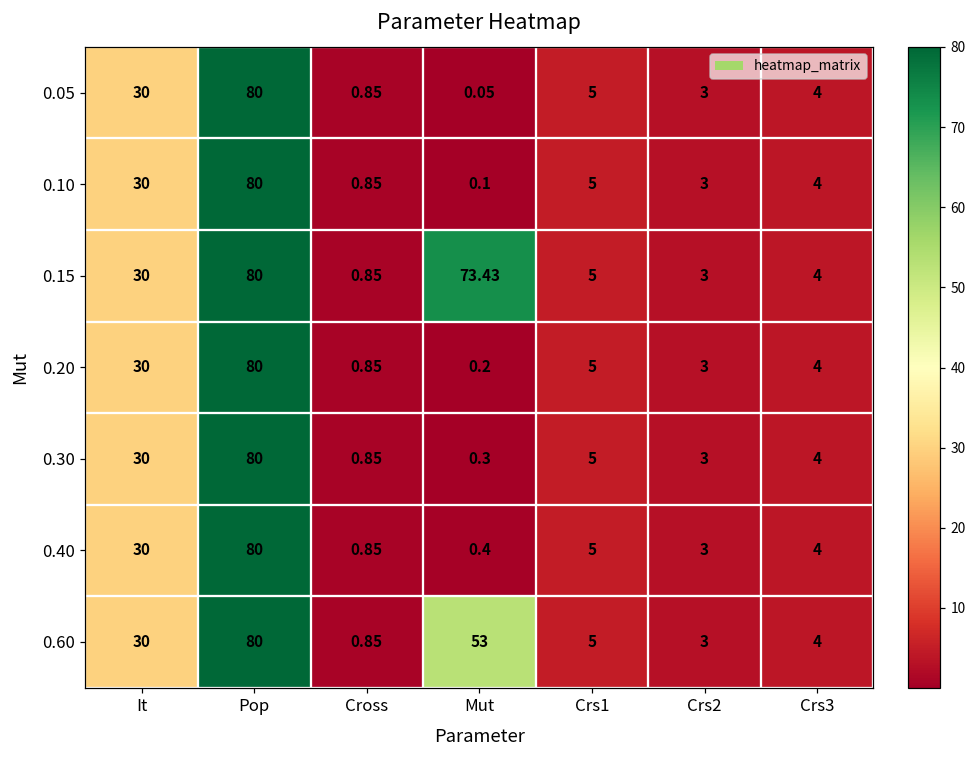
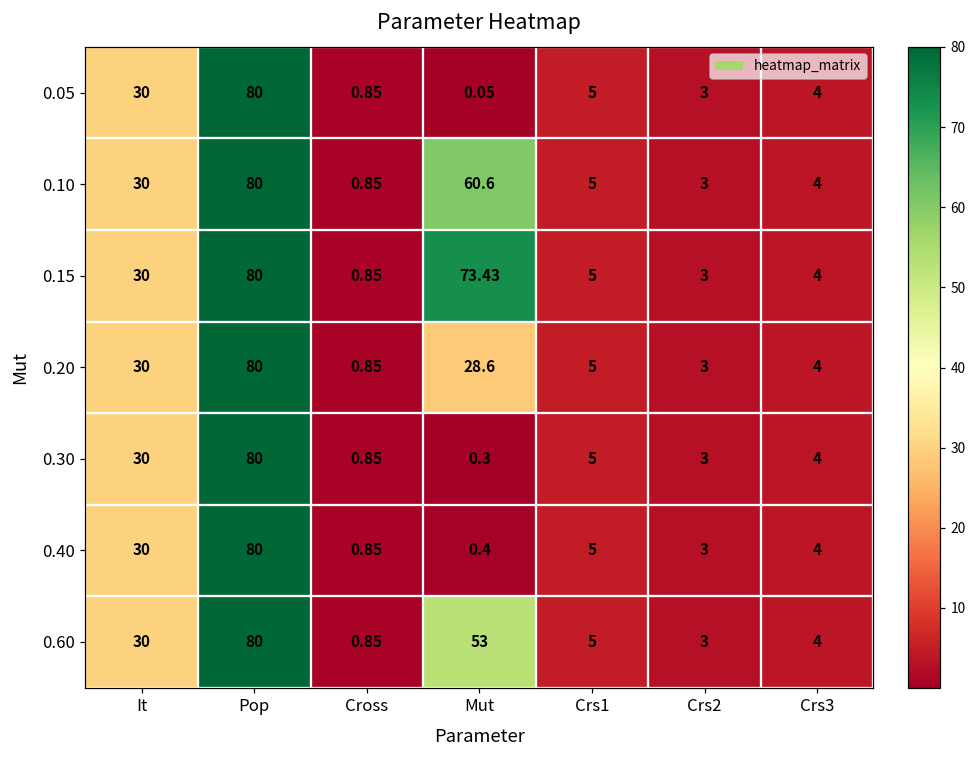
0.10, Mut: 0.1 -> 60.6
0.20, Mut: 0.2 -> 28.6
